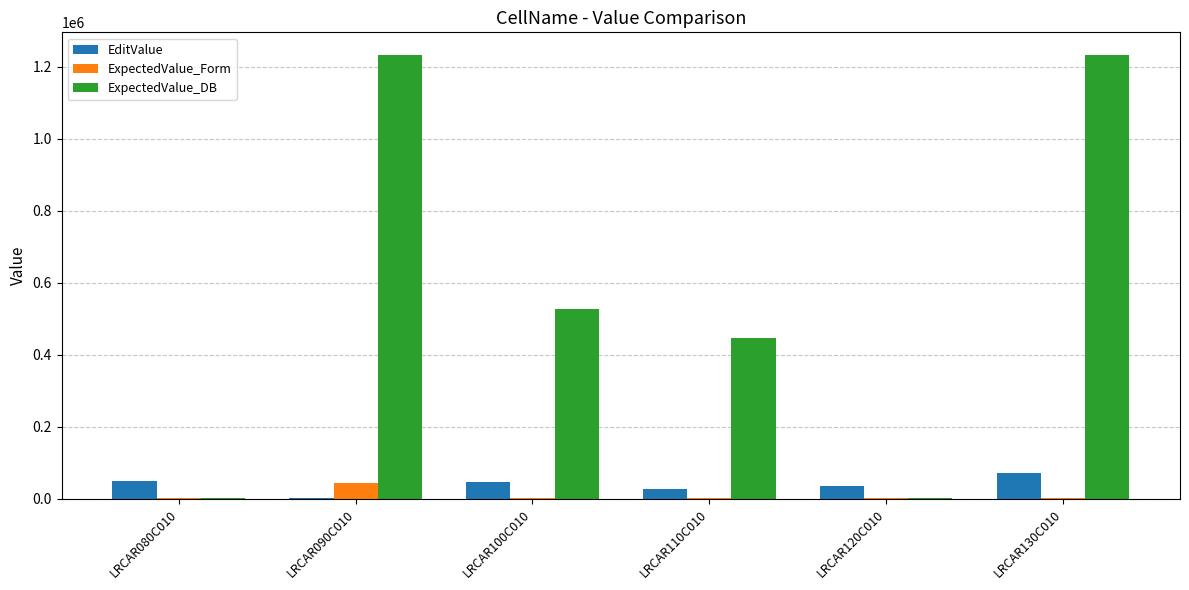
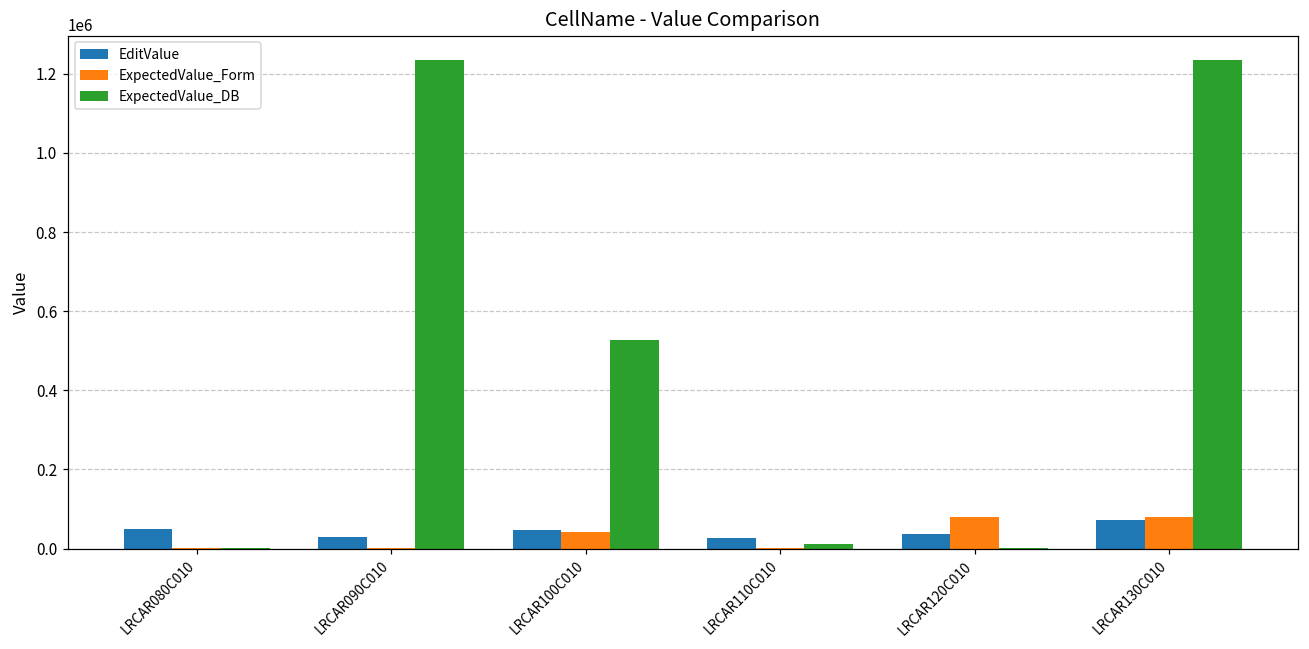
EditValue, LRCAR090C010: 0 -> 30000
ExpectedValue_Form, LRCAR090C010: 40000 -> 0
ExpectedValue_Form, LRCAR100C010: 0 -> 40000
ExpectedValue_DB, LRCAR110C010: 450000 -> 10000
ExpectedValue_Form, LRCAR120C010: 0 -> 80000
ExpectedValue_Form, LRCAR130C010: 0 -> 80000
